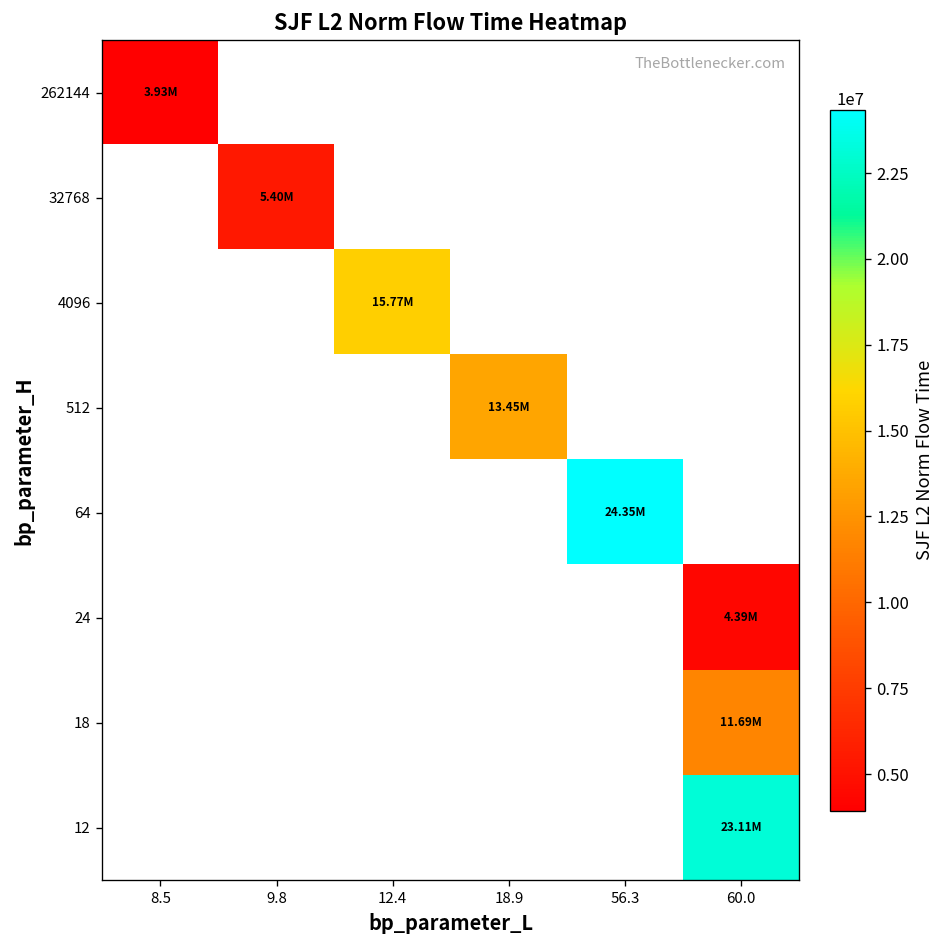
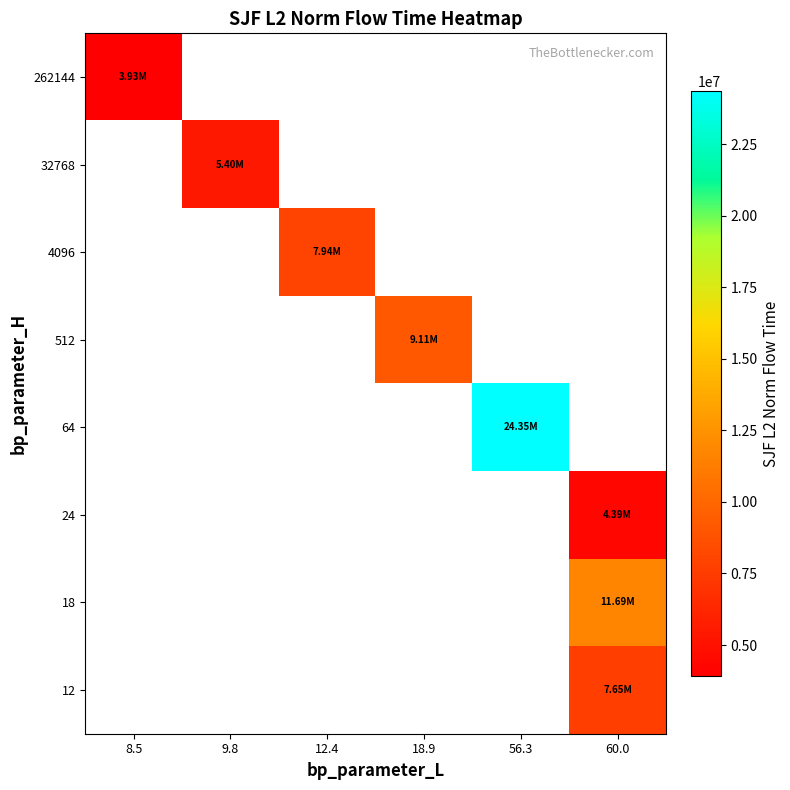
4096, 12.4: 15.77M -> 7.94M
512, 18.9: 13.45M -> 9.11M
12, 60.0: 23.11M -> 7.65M
